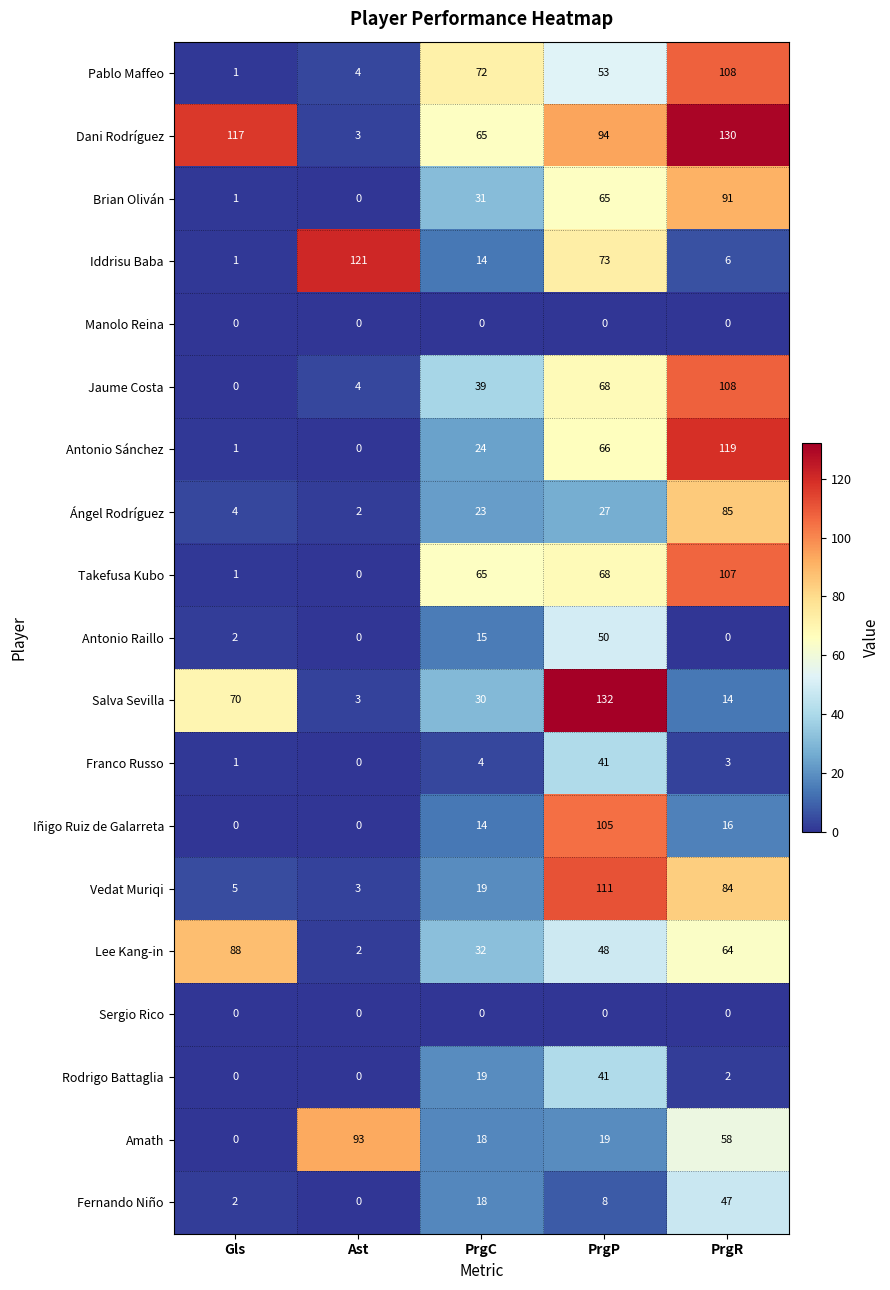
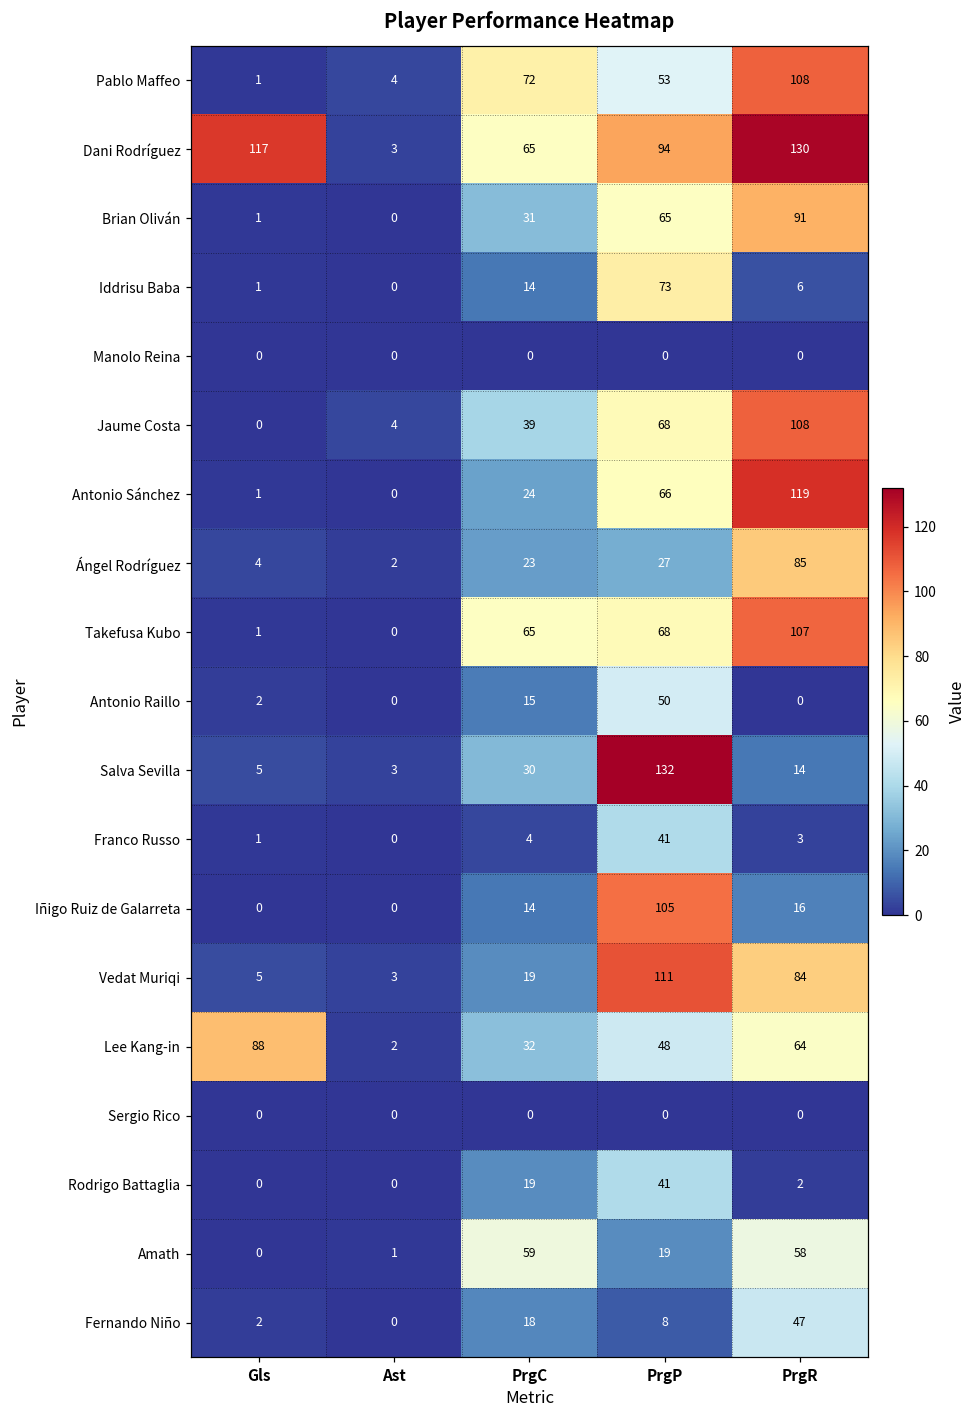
Iddrisu Baba, Ast: 121 -> 0
Salva Sevilla, Gls: 70 -> 5
Amath, Ast: 93 -> 1
Amath, PrgC: 18 -> 59
